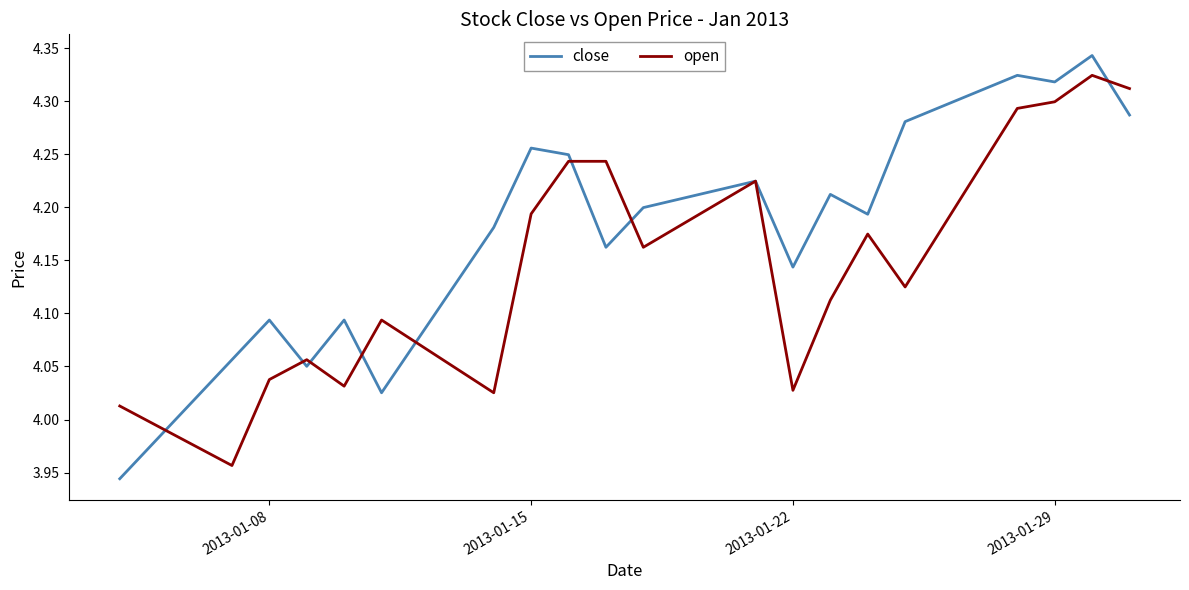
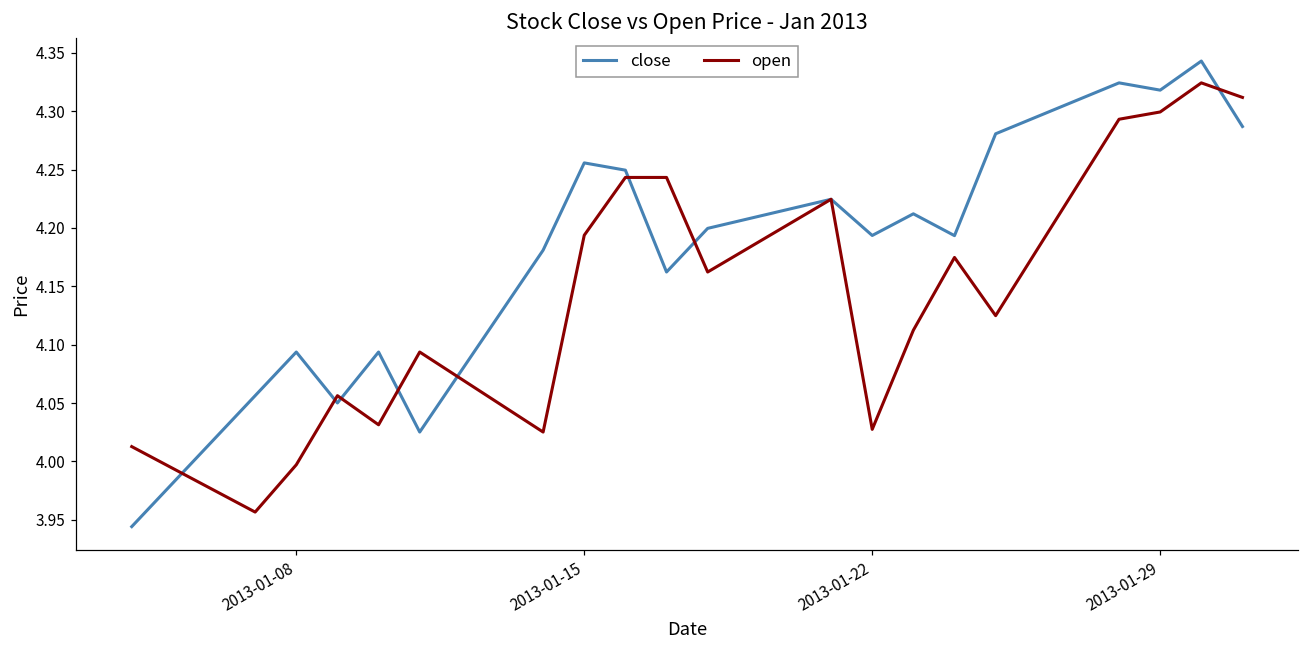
open, 2013-01-08: 4.038 -> 3.997
close, 2013-01-22: 4.144 -> 4.194
